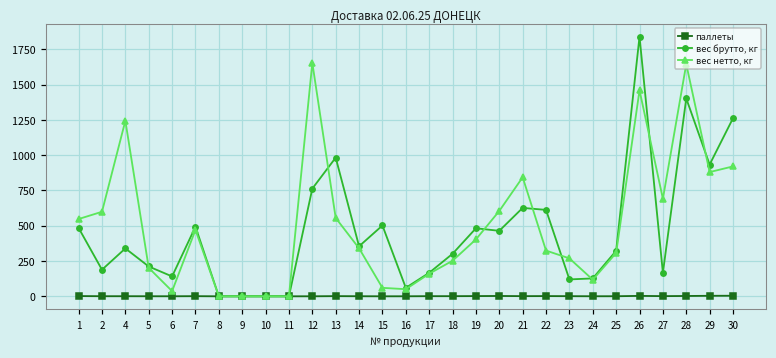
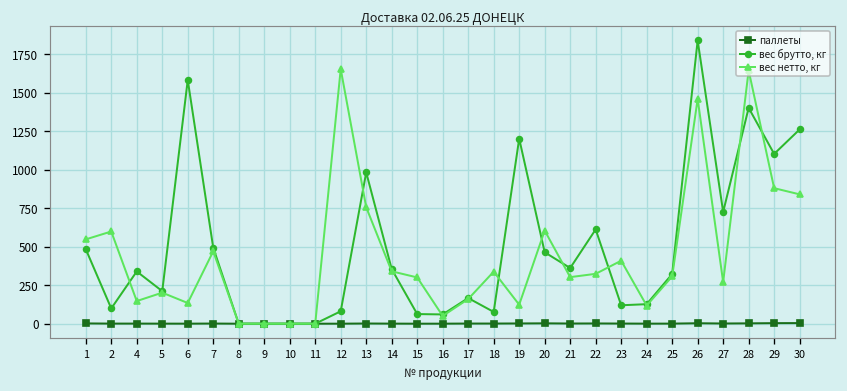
вес брутто, кг, 2: 190 -> 100
вес нетто, кг, 4: 1240 -> 150
вес брутто, кг, 6: 140 -> 1580
вес нетто, кг, 6: 40 -> 130
вес брутто, кг, 12: 760 -> 80
вес нетто, кг, 13: 560 -> 760
вес брутто, кг, 15: 500 -> 60
вес нетто, кг, 15: 60 -> 300
вес брутто, кг, 18: 300 -> 80
вес нетто, кг, 18: 250 -> 340
вес брутто, кг, 19: 480 -> 1200
вес нетто, кг, 19: 400 -> 120
вес брутто, кг, 21: 630 -> 360
вес нетто, кг, 21: 840 -> 300
вес нетто, кг, 23: 270 -> 410
вес брутто, кг, 27: 170 -> 730
вес нетто, кг, 27: 690 -> 270
вес брутто, кг, 29: 930 -> 1100
вес нетто, кг, 30: 920 -> 840
